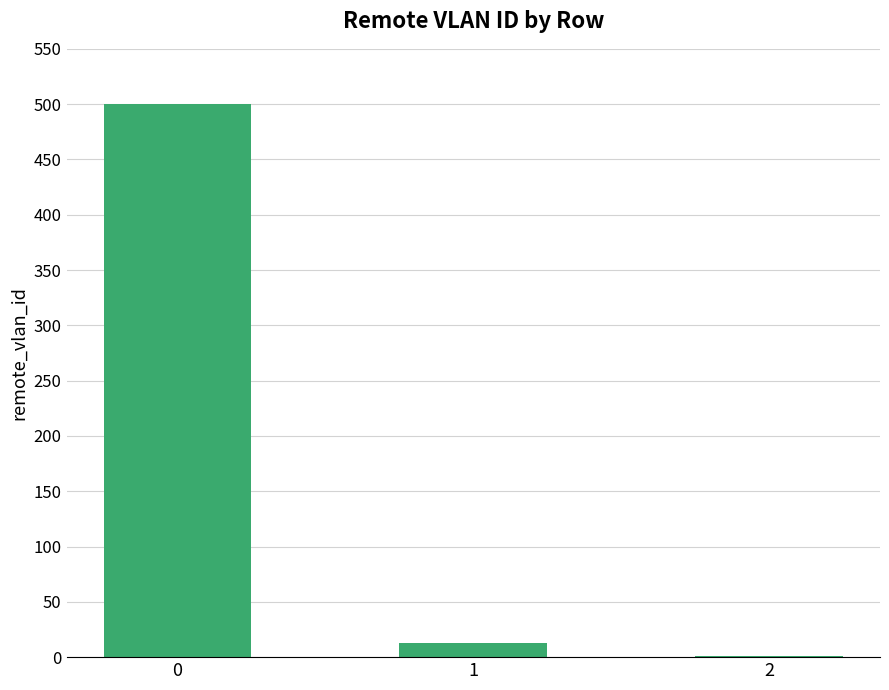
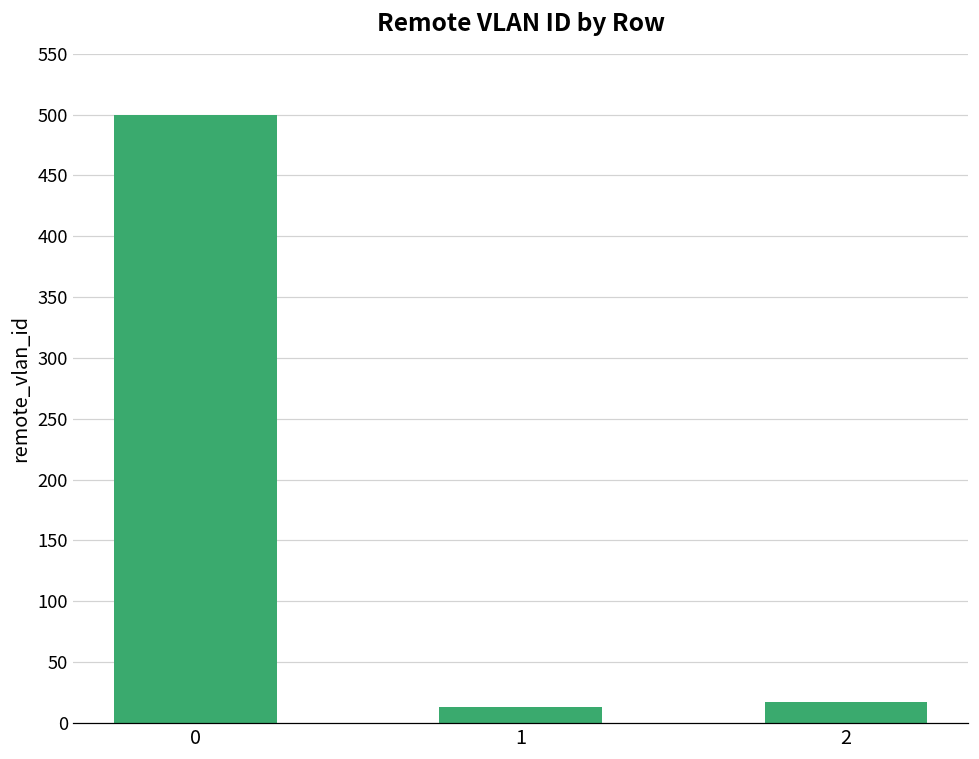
2: 1 -> 17
